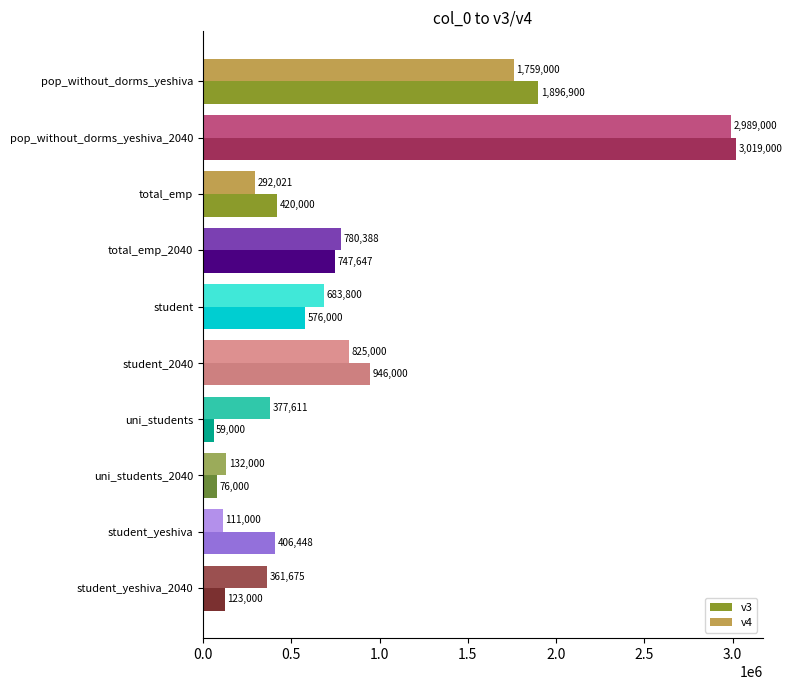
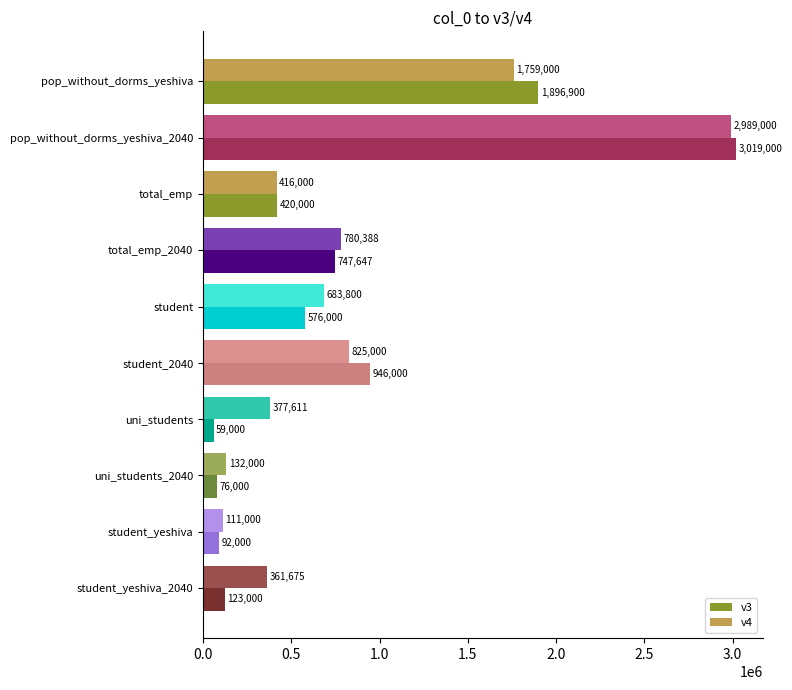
v4, total_emp: 292,021 -> 416,000
v3, student_yeshiva: 406,448 -> 92,000
